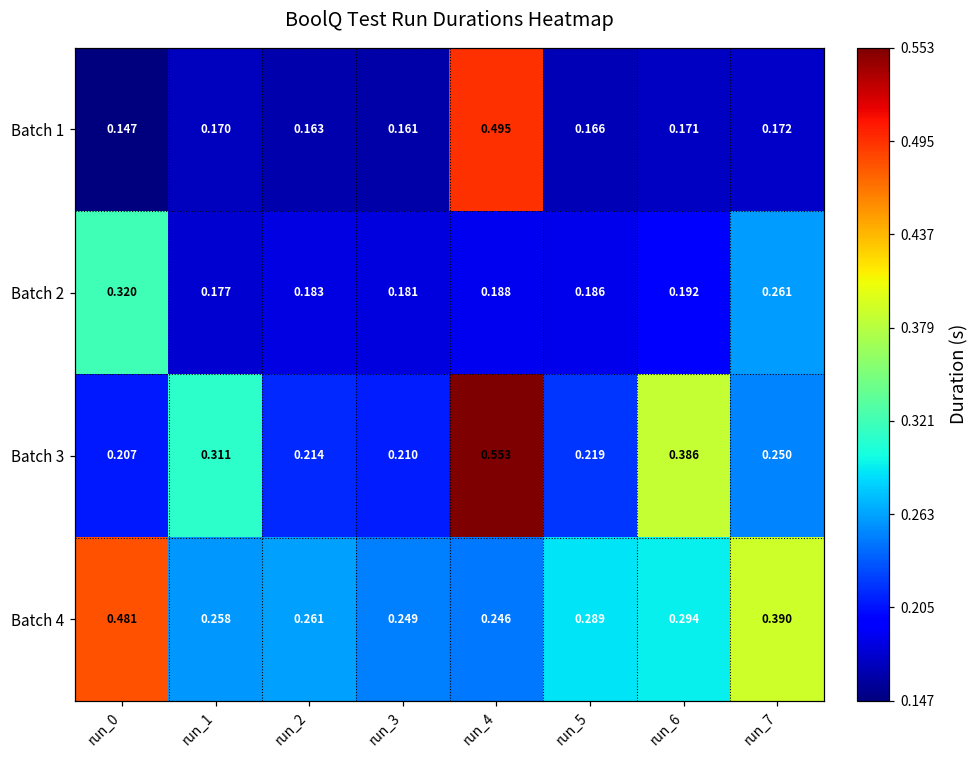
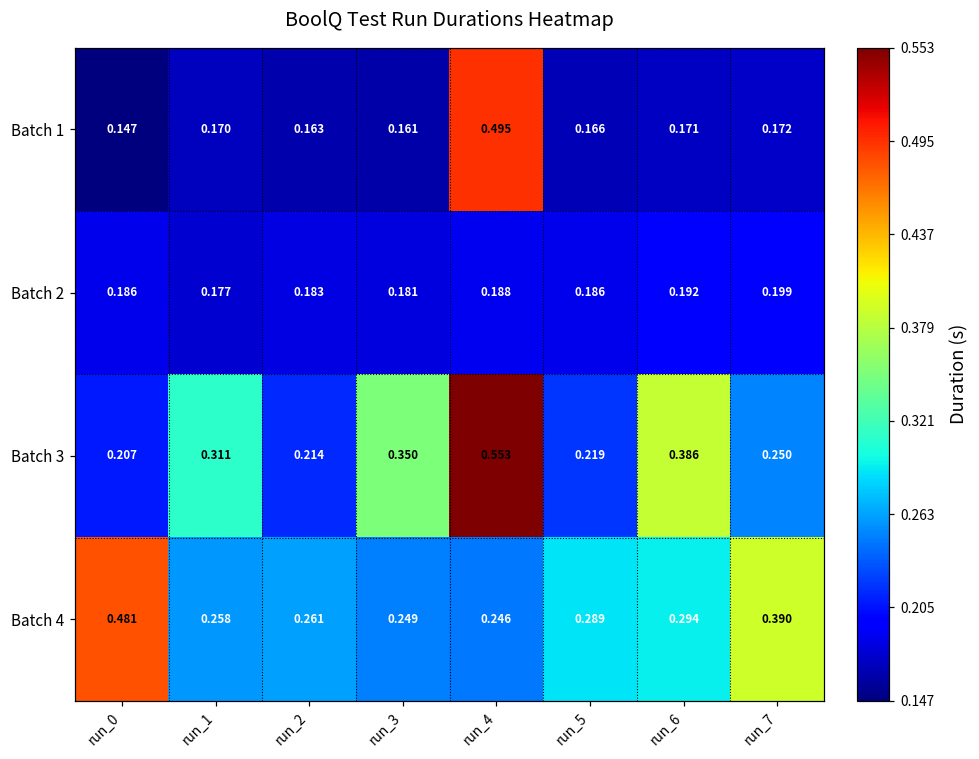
Batch 2, run_0: 0.320 -> 0.186
Batch 2, run_7: 0.261 -> 0.199
Batch 3, run_3: 0.210 -> 0.350
